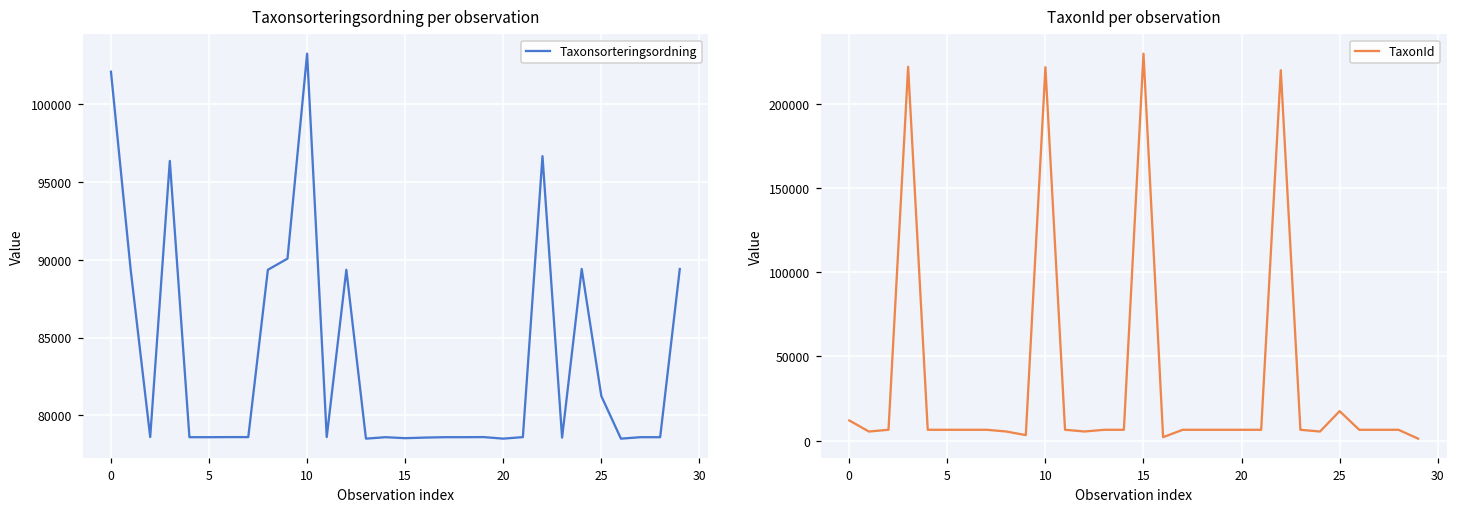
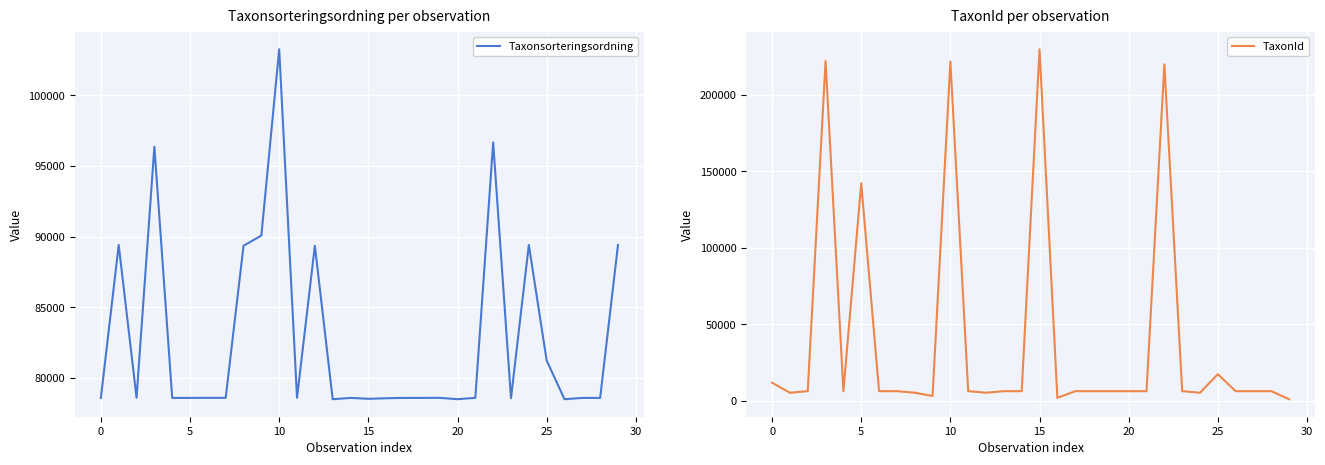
Taxonsorteringsordning per observation, 0: 102100 -> 78600
TaxonId per observation, 5: 6000 -> 142000
